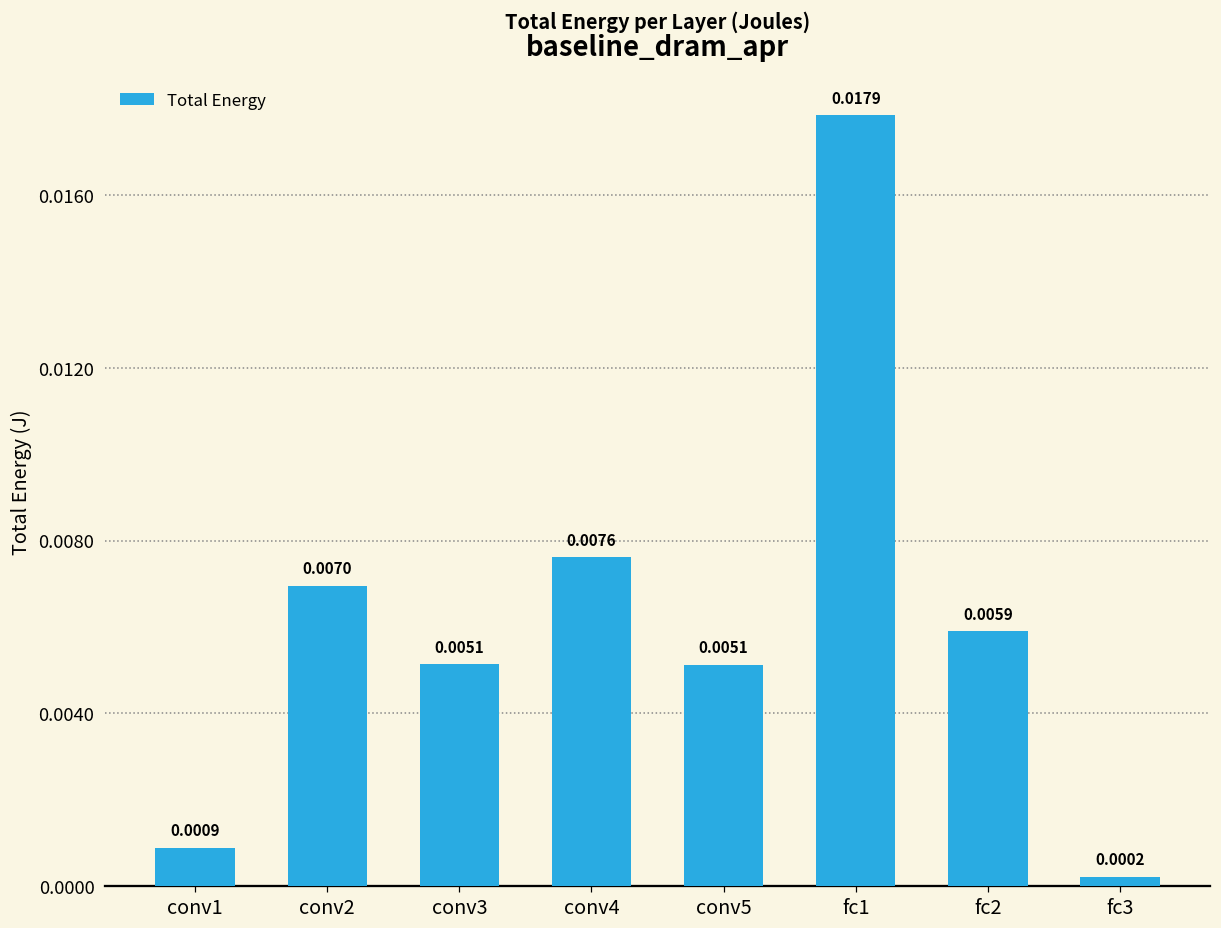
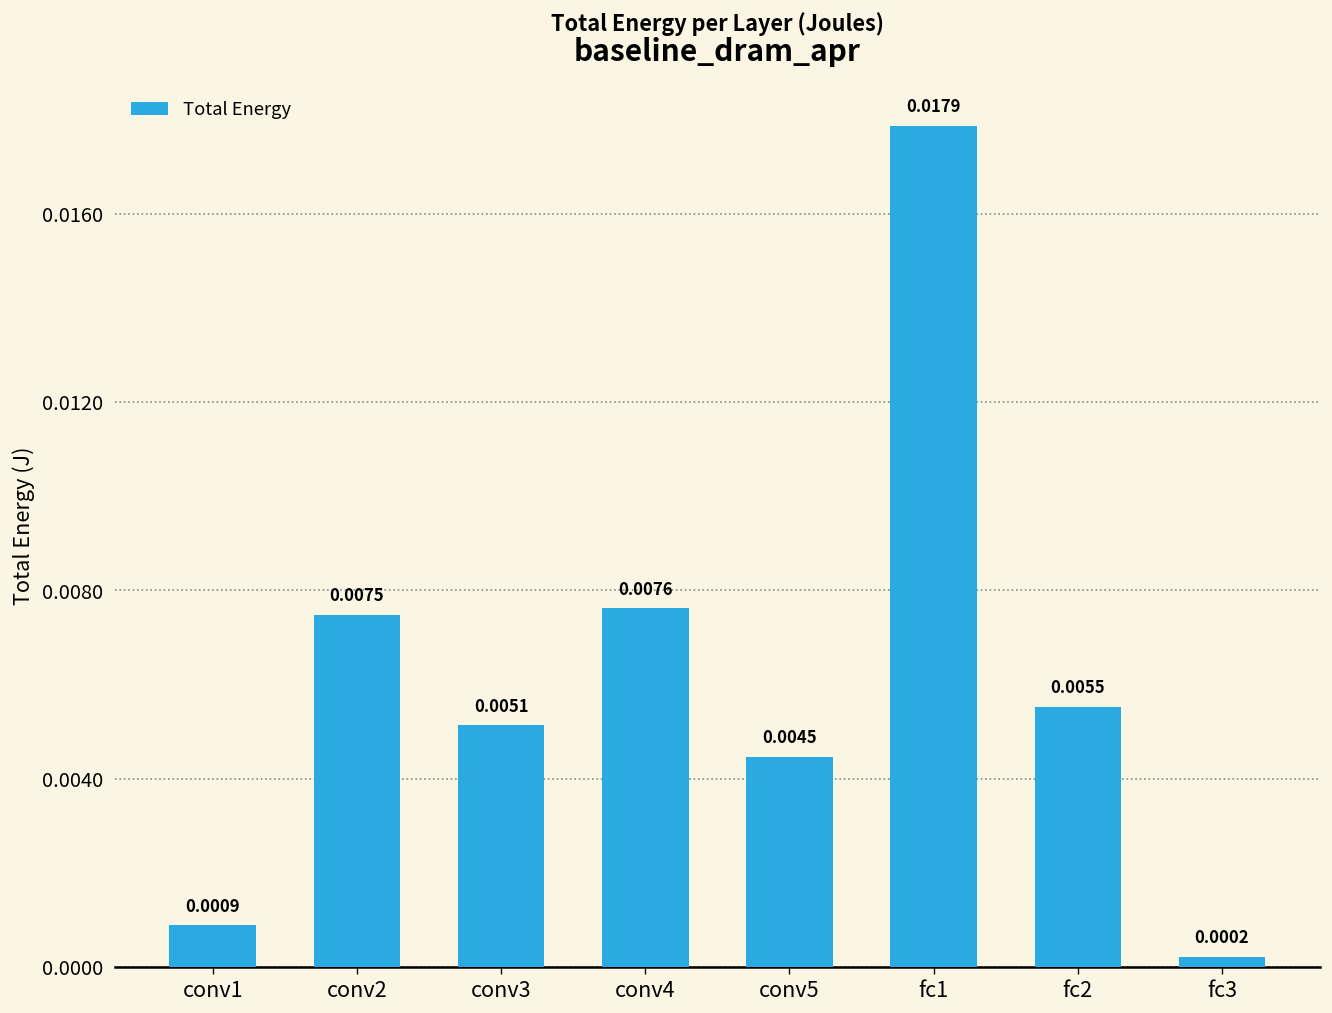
conv2: 0.0070 -> 0.0075
conv5: 0.0051 -> 0.0045
fc2: 0.0059 -> 0.0055
